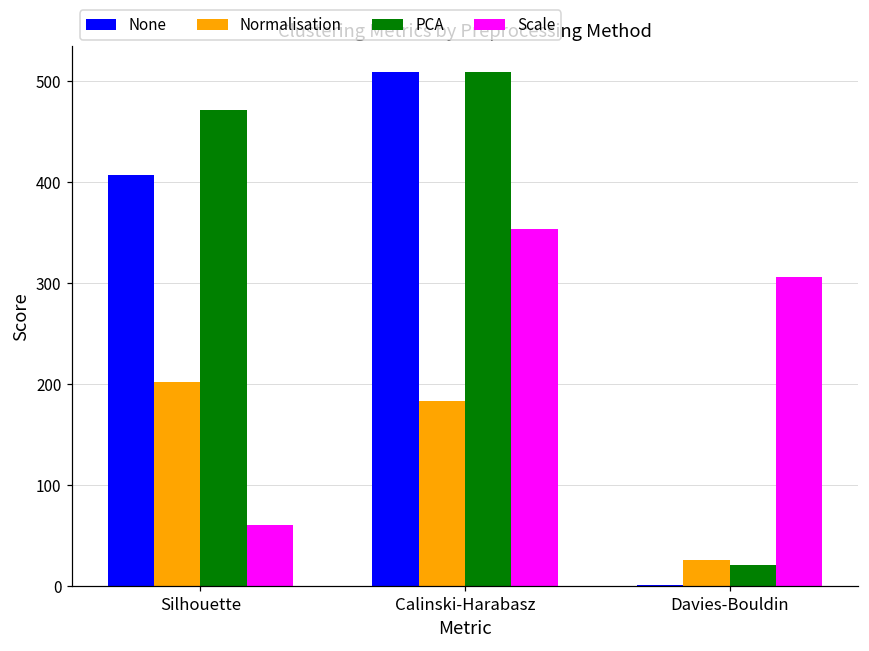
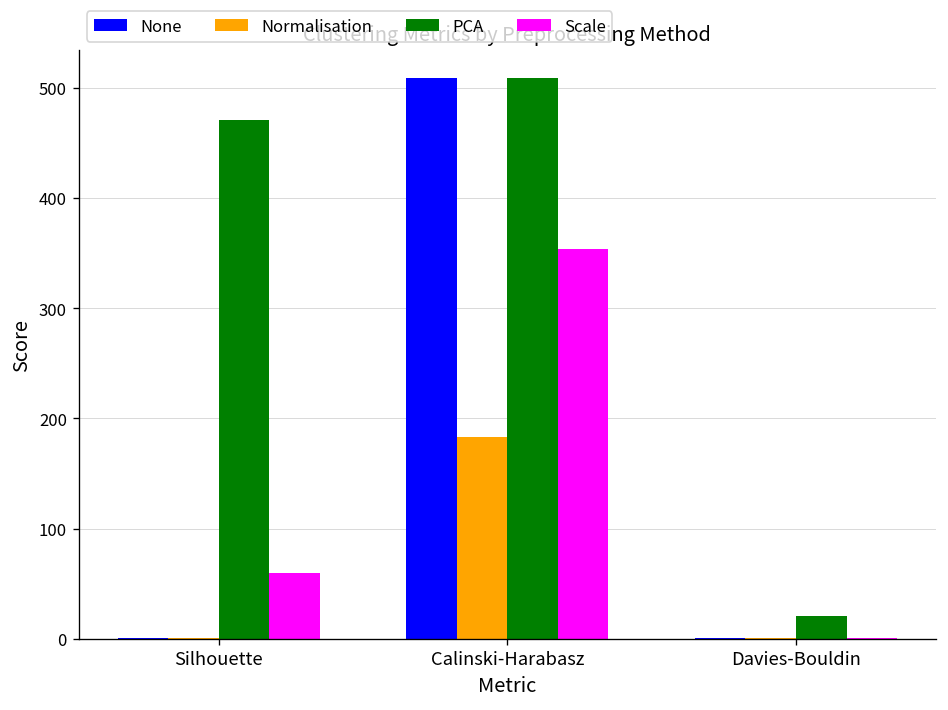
None, Silhouette: 410 -> 0
Normalisation, Silhouette: 200 -> 0
Normalisation, Davies-Bouldin: 30 -> 0
Scale, Davies-Bouldin: 310 -> 0
